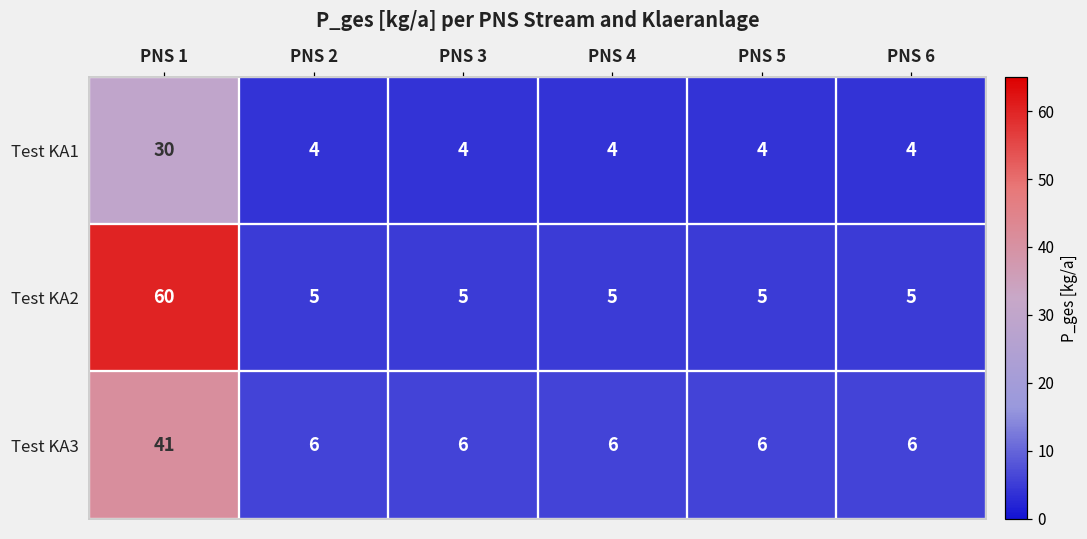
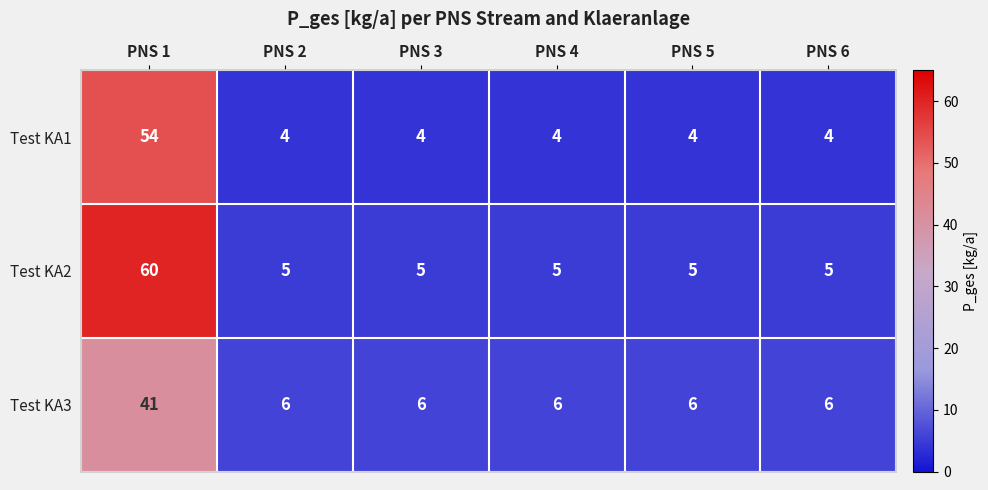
Test KA1, PNS 1: 30 -> 54
